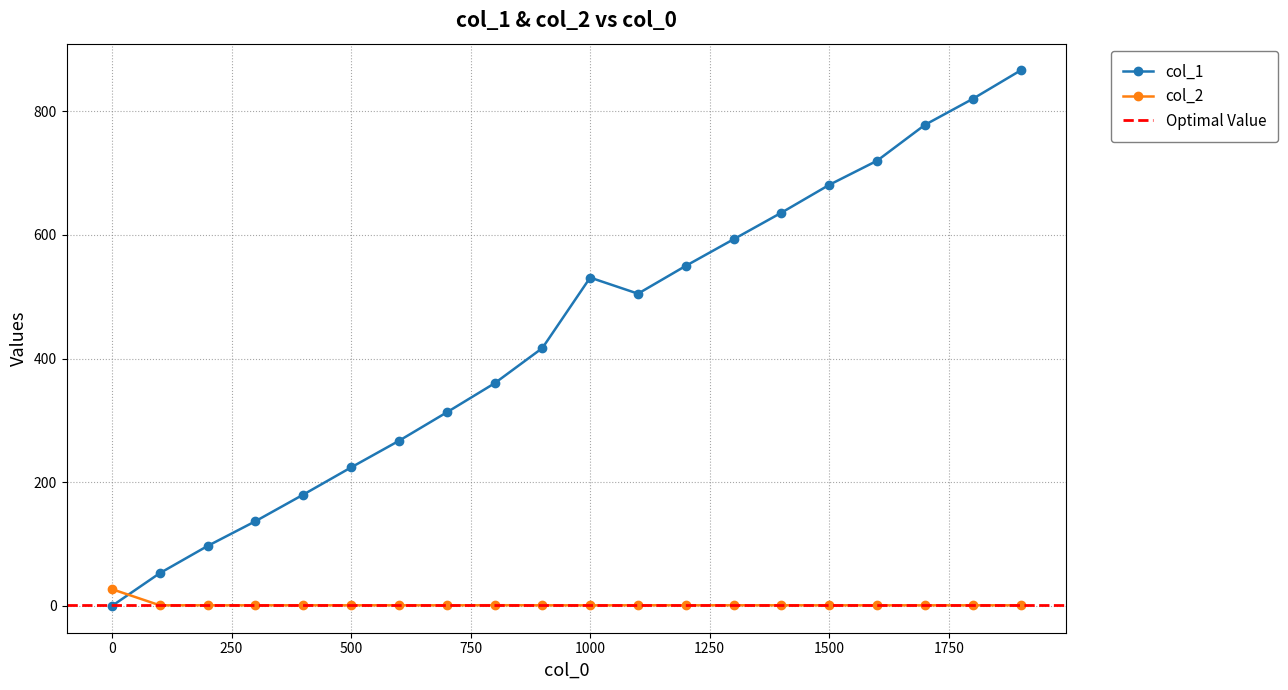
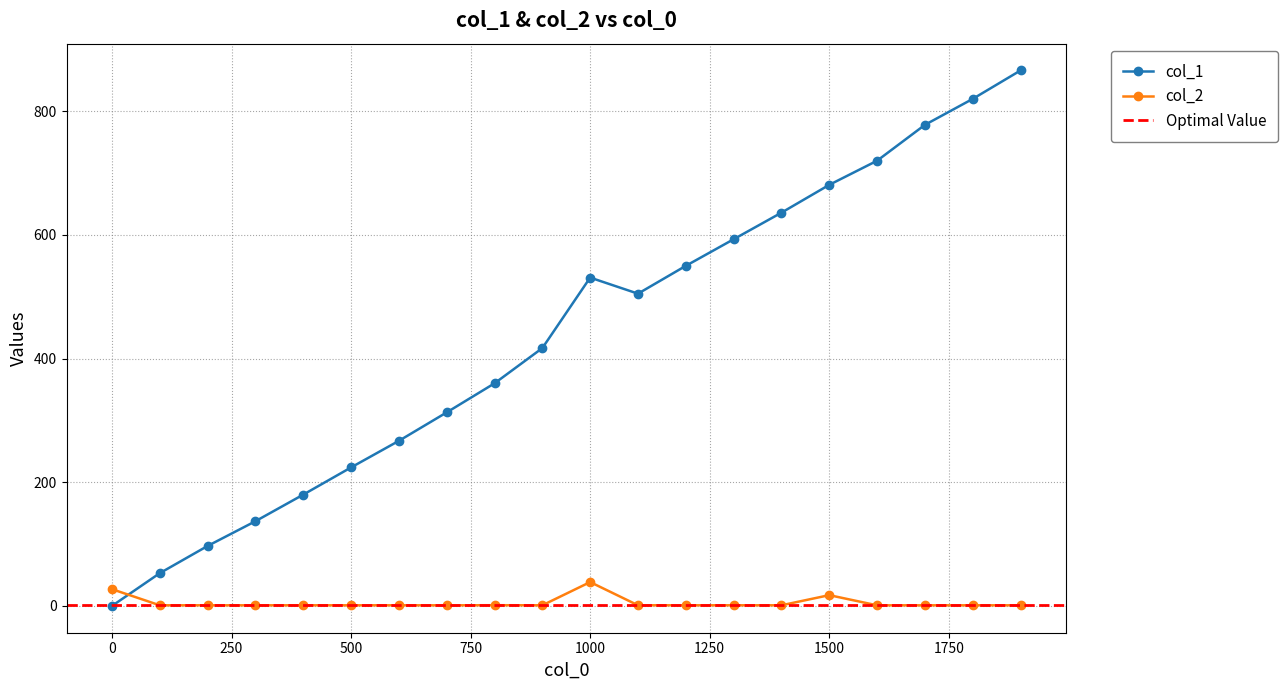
col_2, 1000: 0 -> 40
col_2, 1500: 0 -> 20
